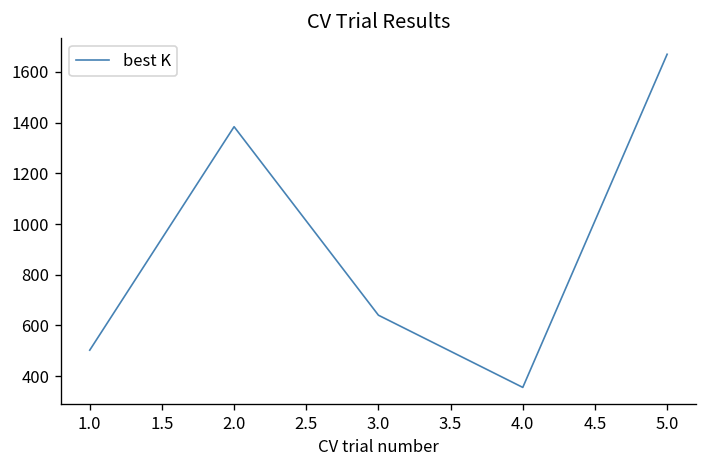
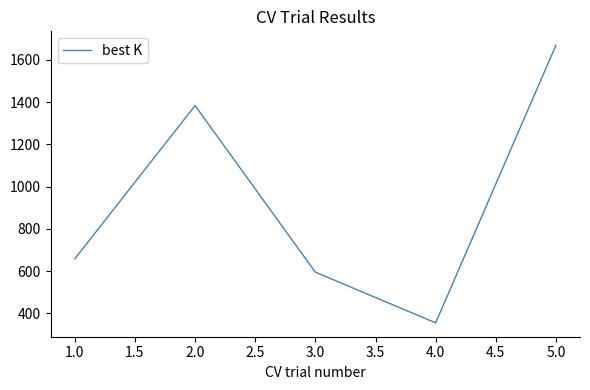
1.0: 500 -> 660
3.0: 640 -> 600
